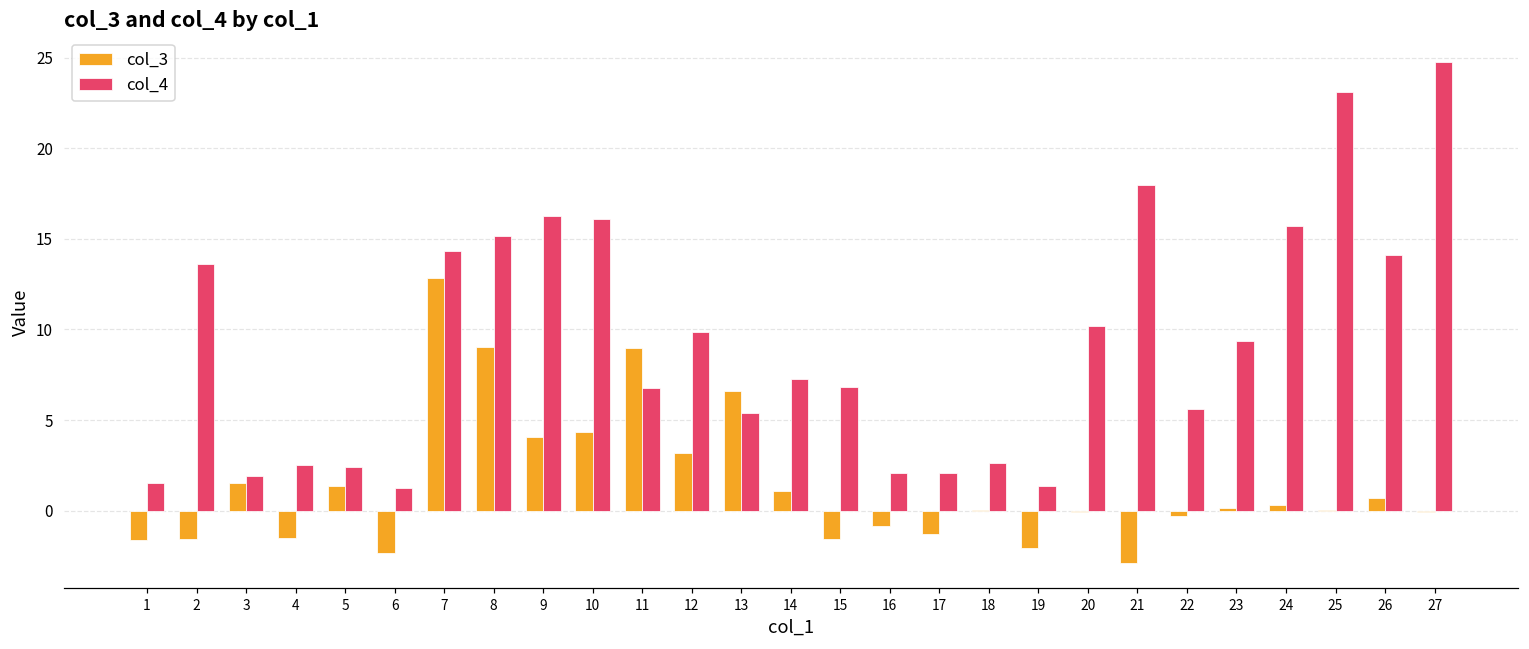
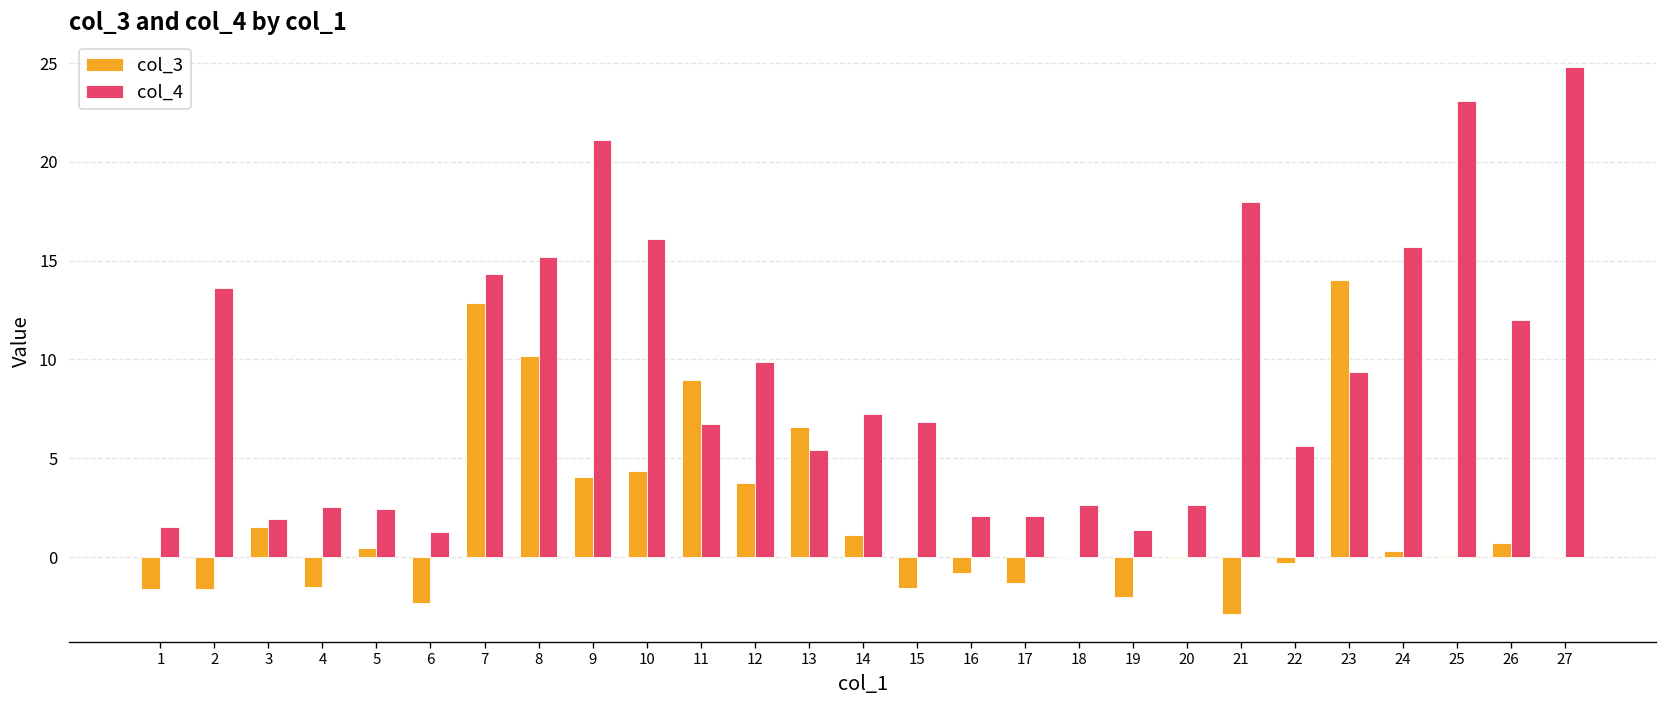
col_3, 5: 1.4 -> 0.5
col_3, 8: 9.1 -> 10.2
col_4, 9: 16.3 -> 21.1
col_3, 12: 3.2 -> 3.7
col_4, 20: 10.2 -> 2.6
col_3, 23: 0.1 -> 14.0
col_4, 26: 14.1 -> 12.0
